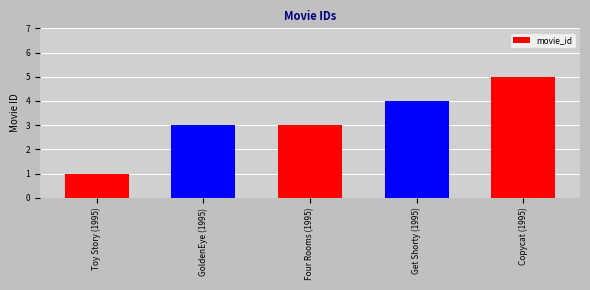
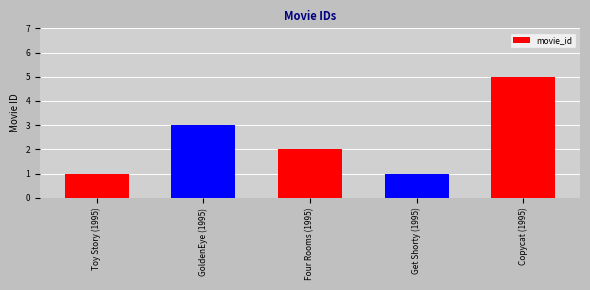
Four Rooms (1995): 3 -> 2
Get Shorty (1995): 4 -> 1
